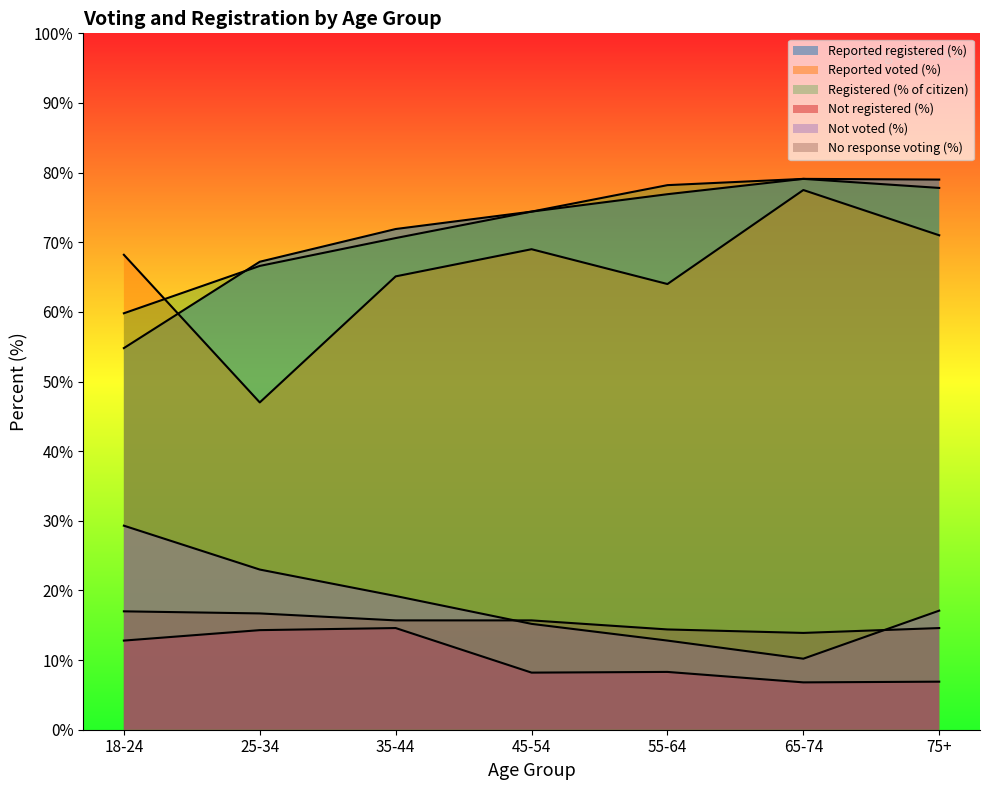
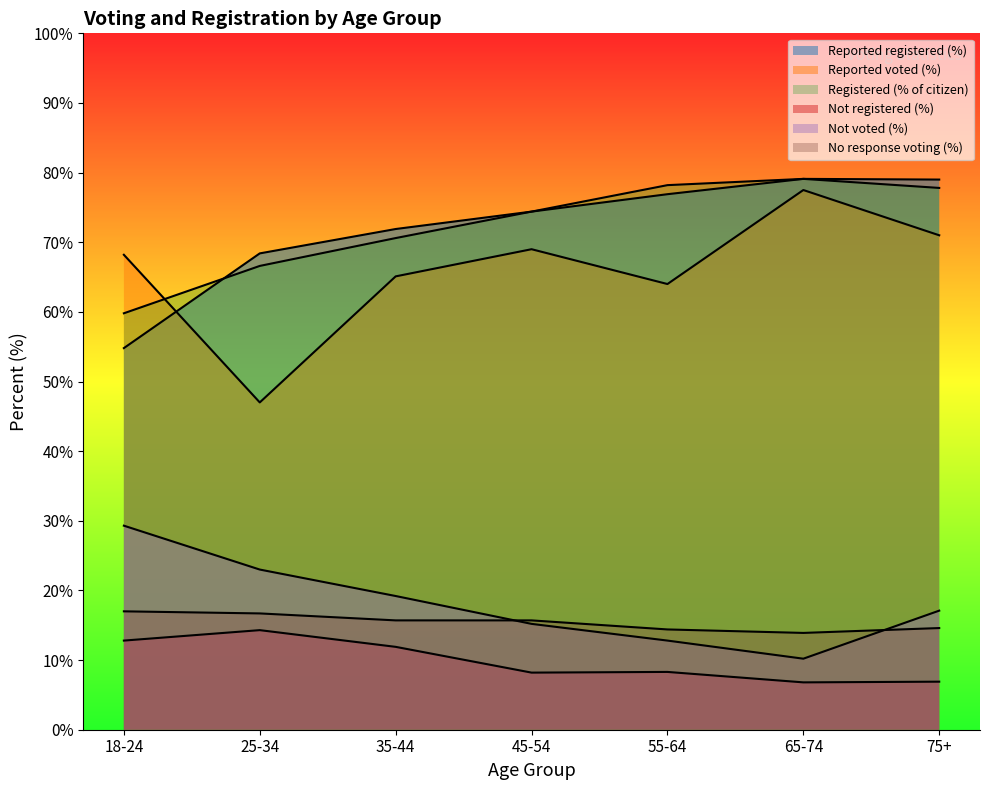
Reported registered (%), 25-34: 67% -> 68%
Not registered (%), 35-44: 15% -> 12%
